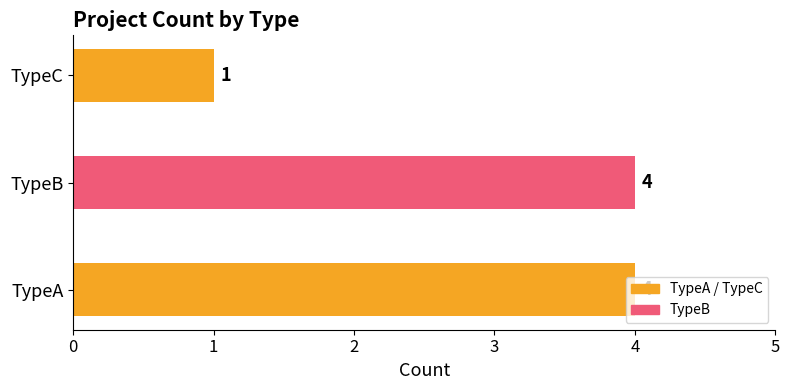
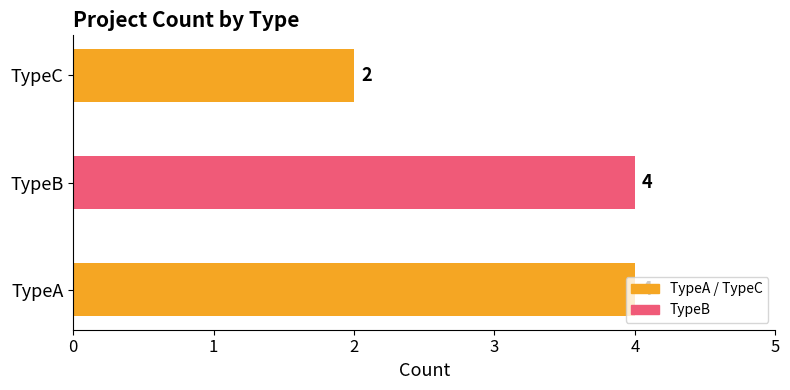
TypeC: 1 -> 2
